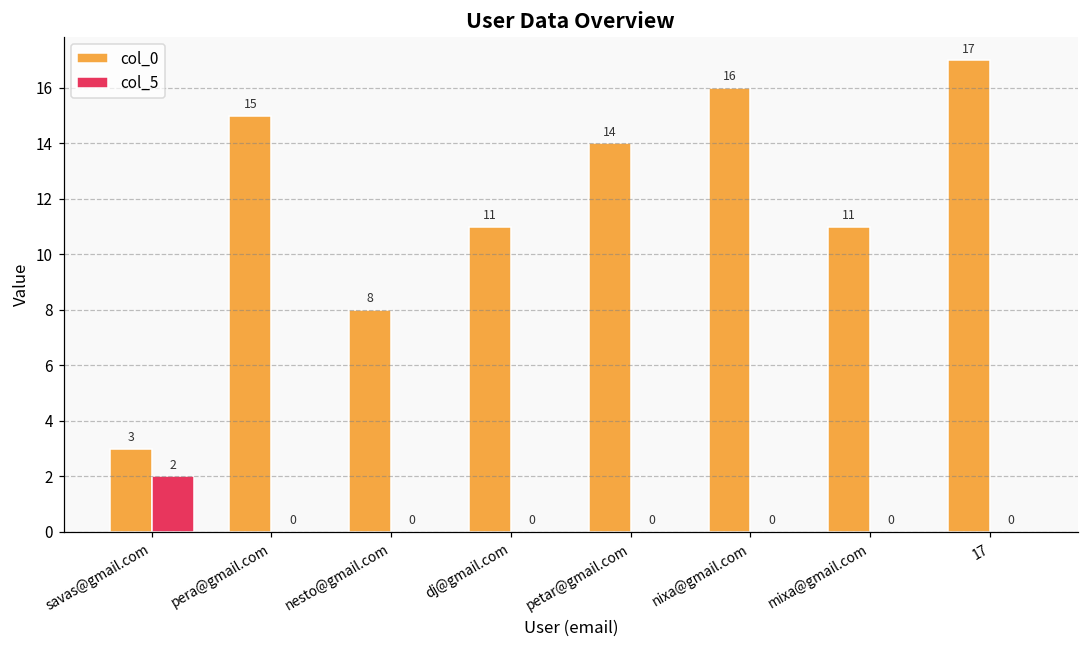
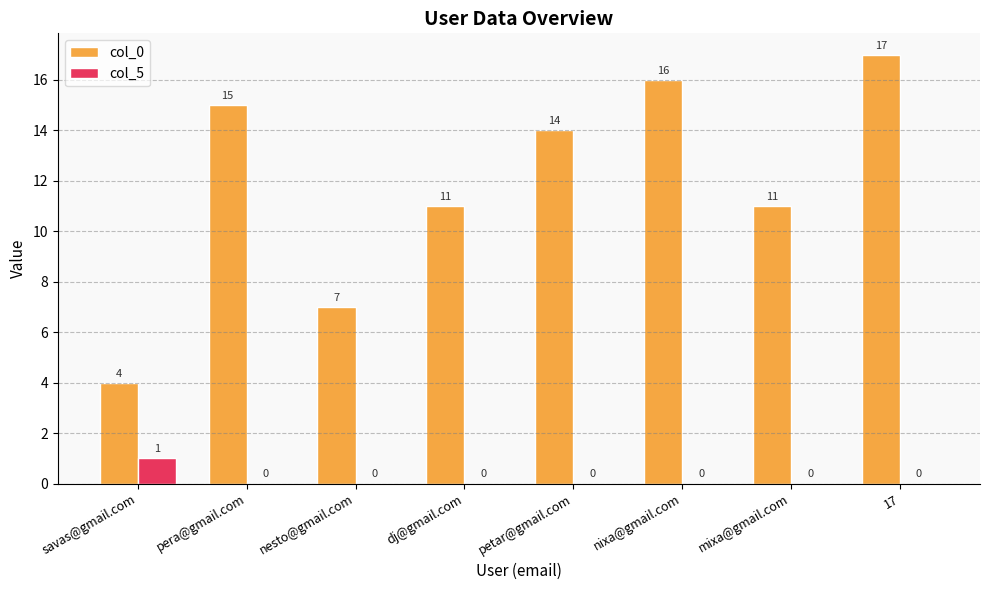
col_0, savas@gmail.com: 3 -> 4
col_5, savas@gmail.com: 2 -> 1
col_0, nesto@gmail.com: 8 -> 7
